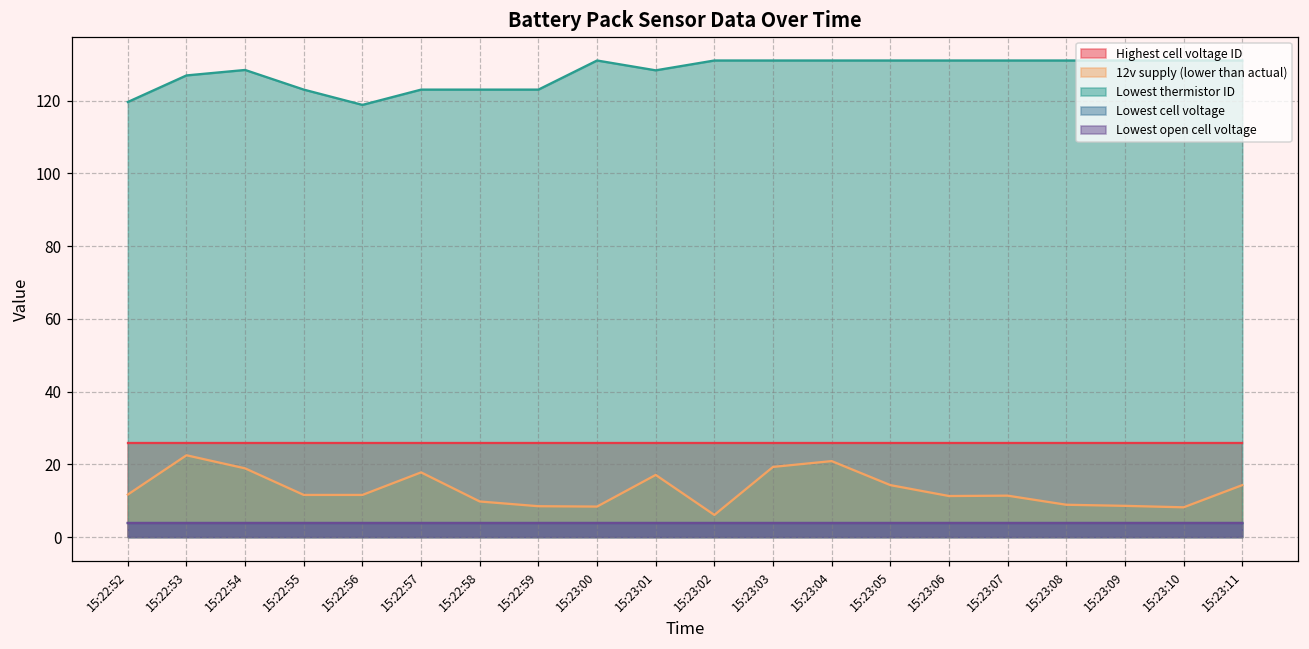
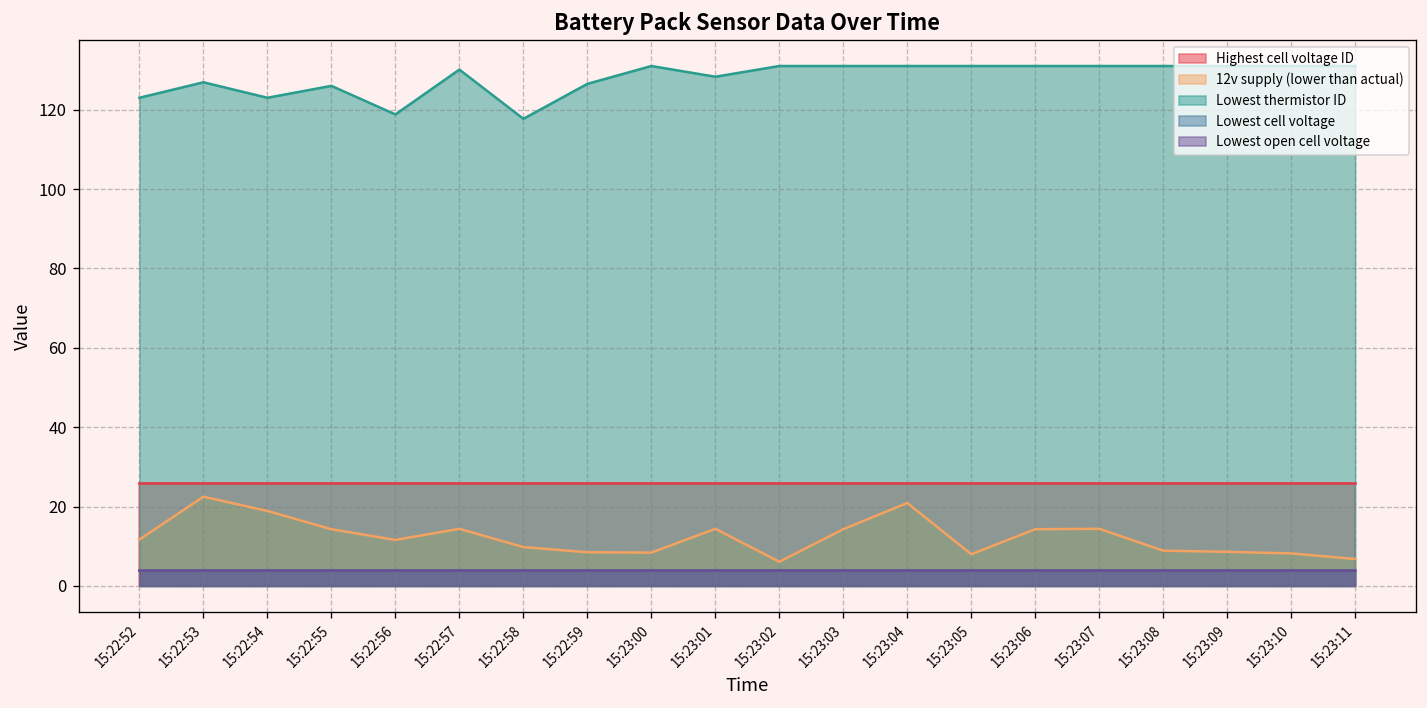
Lowest thermistor ID, 15:22:52: 120 -> 123
Lowest thermistor ID, 15:22:54: 128 -> 123
12v supply (lower than actual), 15:22:55: 12 -> 14
Lowest thermistor ID, 15:22:55: 123 -> 126
12v supply (lower than actual), 15:22:57: 18 -> 14
Lowest thermistor ID, 15:22:57: 123 -> 130
Lowest thermistor ID, 15:22:58: 123 -> 118
Lowest thermistor ID, 15:22:59: 123 -> 127
12v supply (lower than actual), 15:23:01: 17 -> 14
12v supply (lower than actual), 15:23:03: 19 -> 14
12v supply (lower than actual), 15:23:05: 14 -> 8
12v supply (lower than actual), 15:23:06: 11 -> 14
12v supply (lower than actual), 15:23:07: 11 -> 14
12v supply (lower than actual), 15:23:11: 14 -> 7
